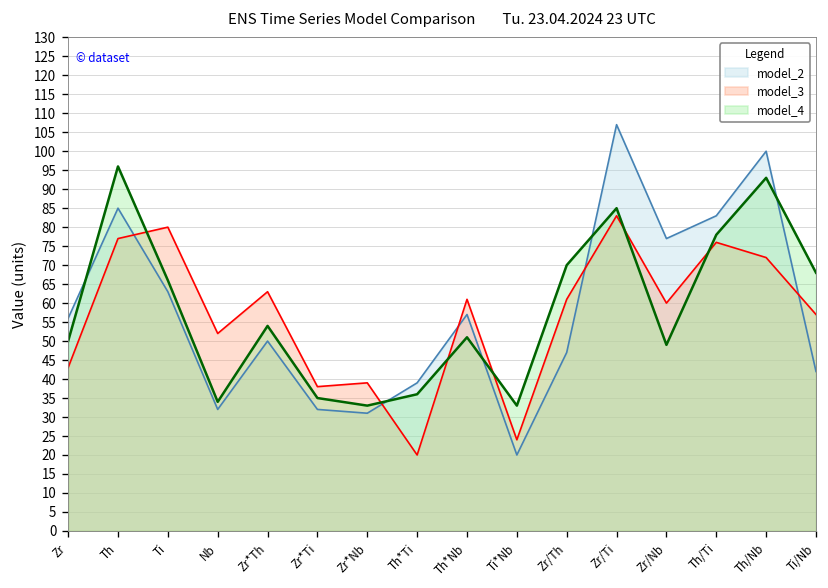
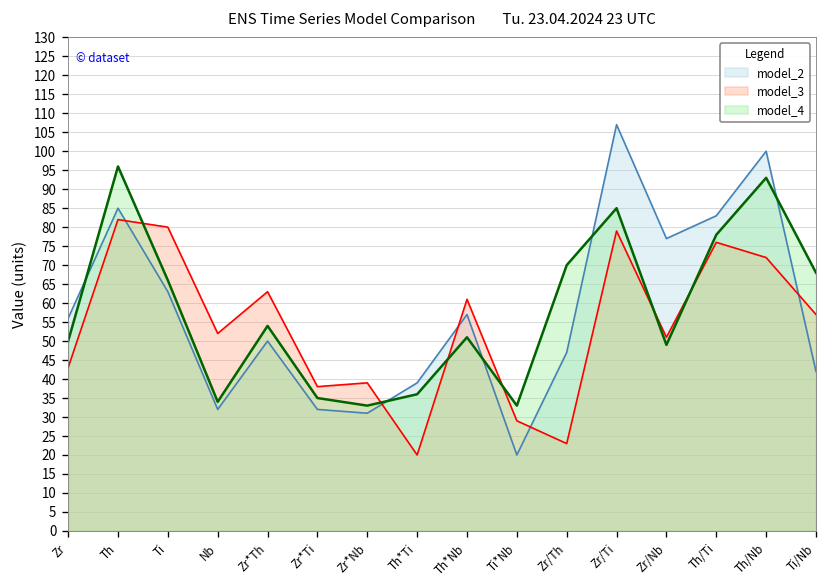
model_3, Th: 77 -> 82
model_3, Ti*Nb: 24 -> 29
model_3, Zr/Th: 61 -> 23
model_3, Zr/Ti: 83 -> 79
model_3, Zr/Nb: 60 -> 51
